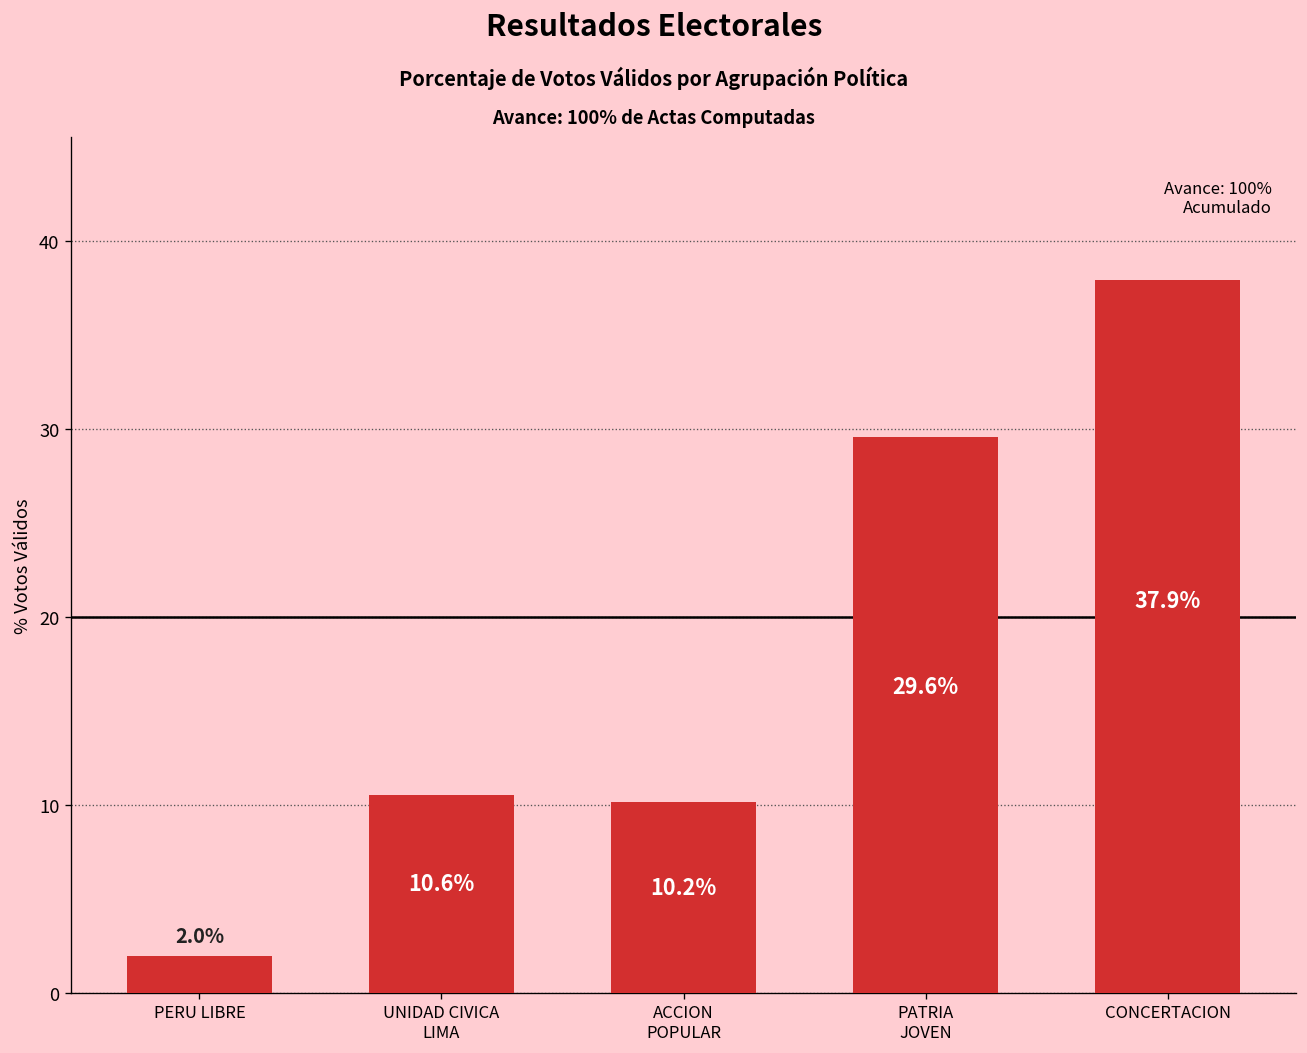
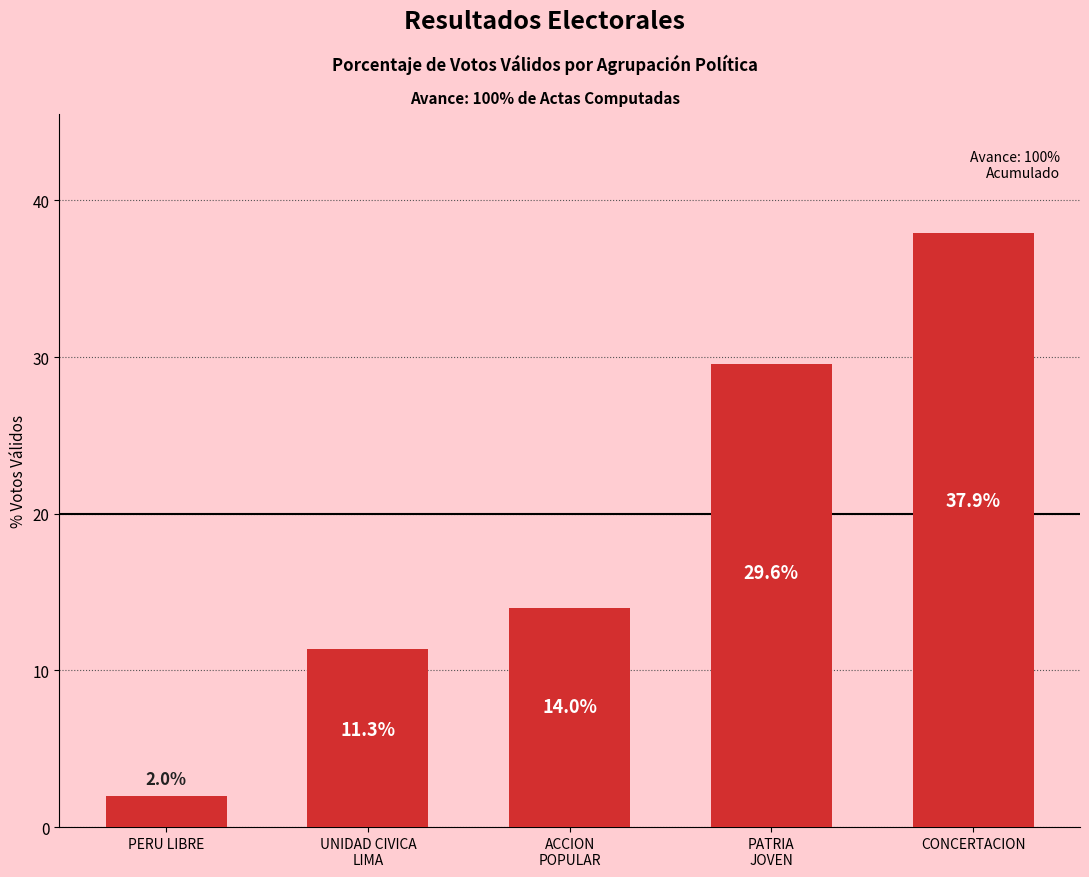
UNIDAD CIVICA LIMA: 10.6% -> 11.3%
ACCION POPULAR: 10.2% -> 14.0%
